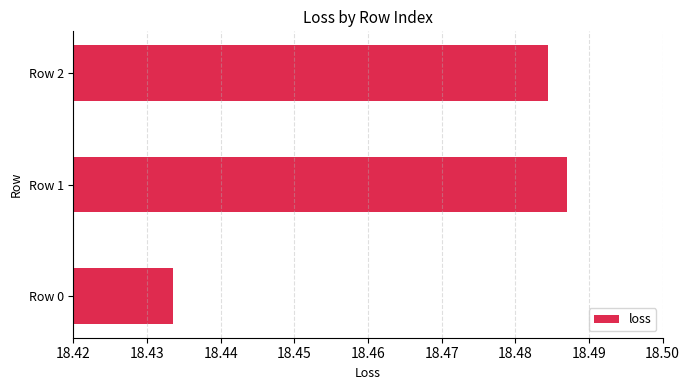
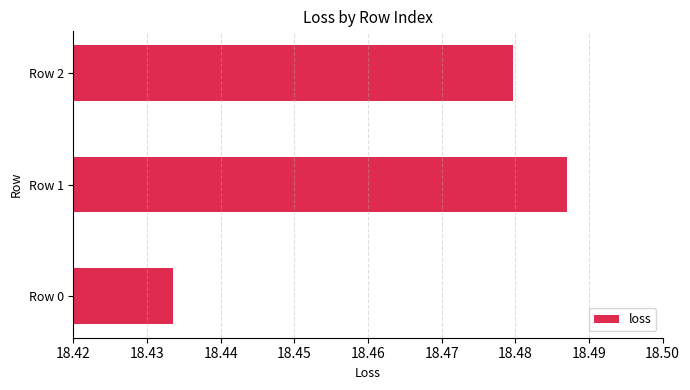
Row 2: 18.485 -> 18.480
